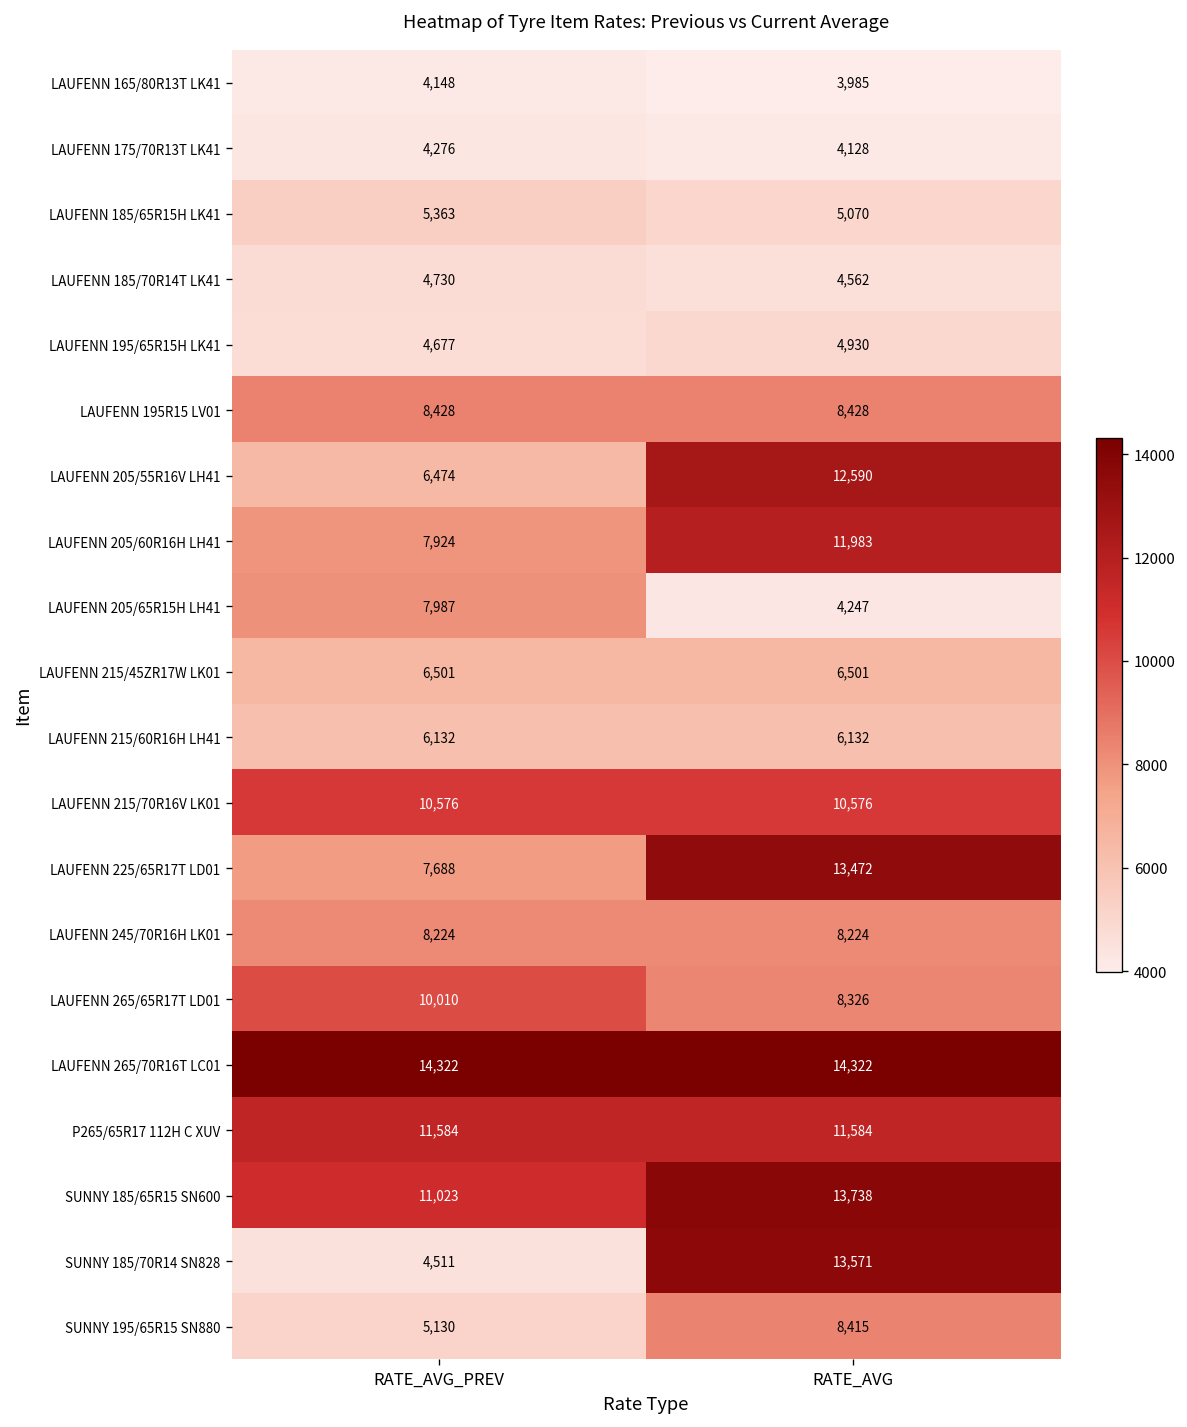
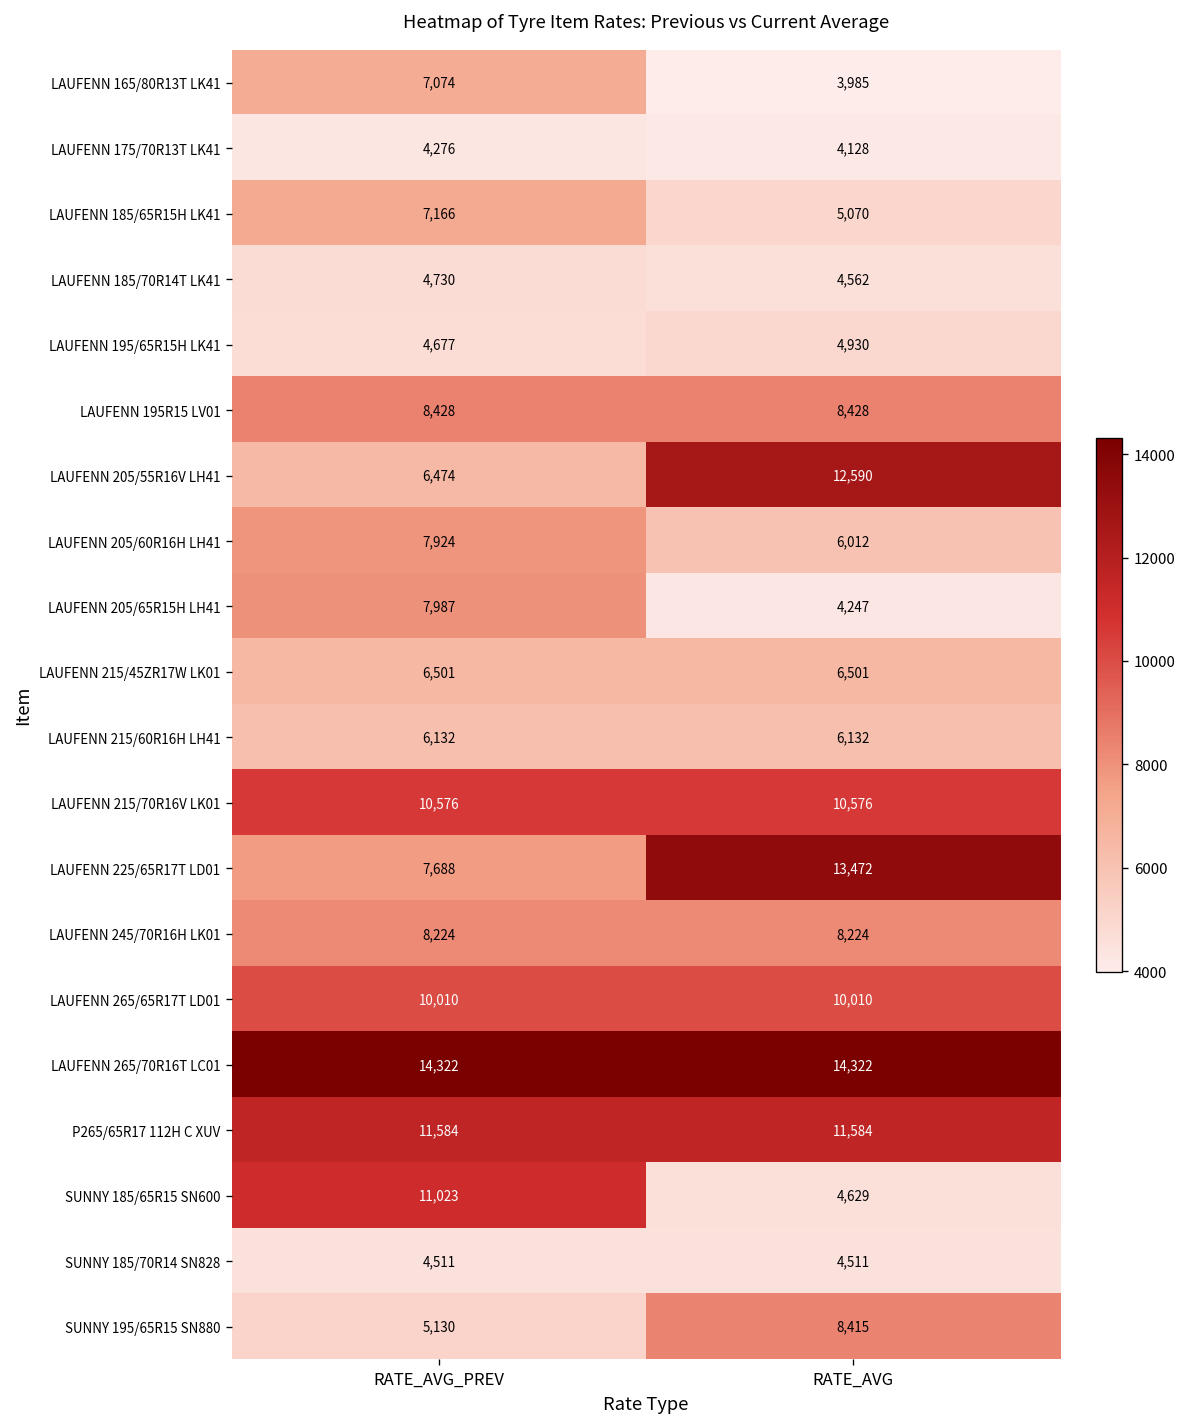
LAUFENN 165/80R13T LK41, RATE_AVG_PREV: 4,148 -> 7,074
LAUFENN 185/65R15H LK41, RATE_AVG_PREV: 5,363 -> 7,166
LAUFENN 205/60R16H LH41, RATE_AVG: 11,983 -> 6,012
LAUFENN 265/65R17T LD01, RATE_AVG: 8,326 -> 10,010
SUNNY 185/65R15 SN600, RATE_AVG: 13,738 -> 4,629
SUNNY 185/70R14 SN828, RATE_AVG: 13,571 -> 4,511
